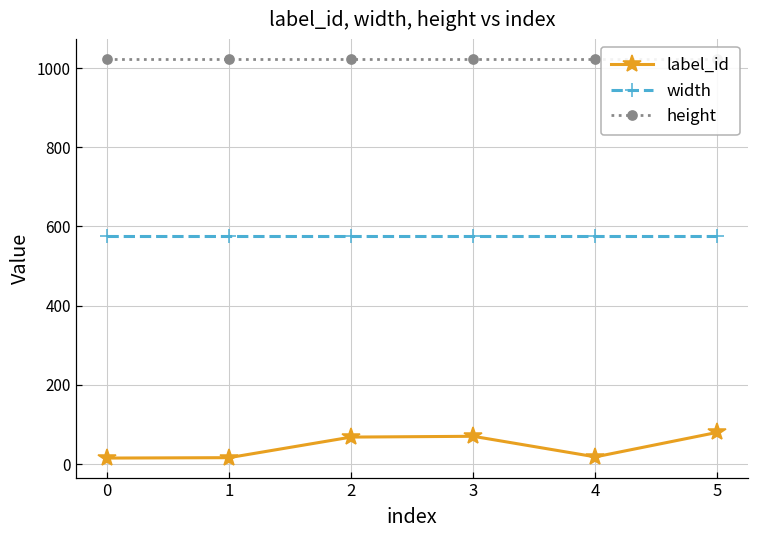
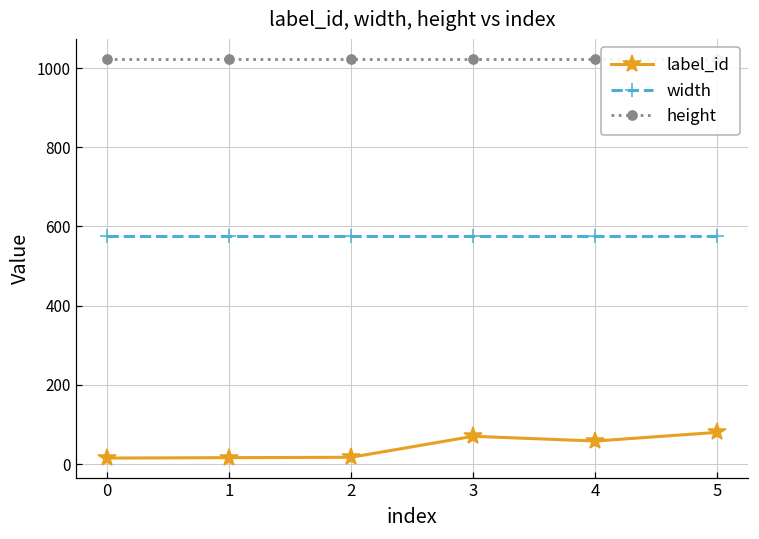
label_id, 2: 70 -> 20
label_id, 4: 20 -> 60
